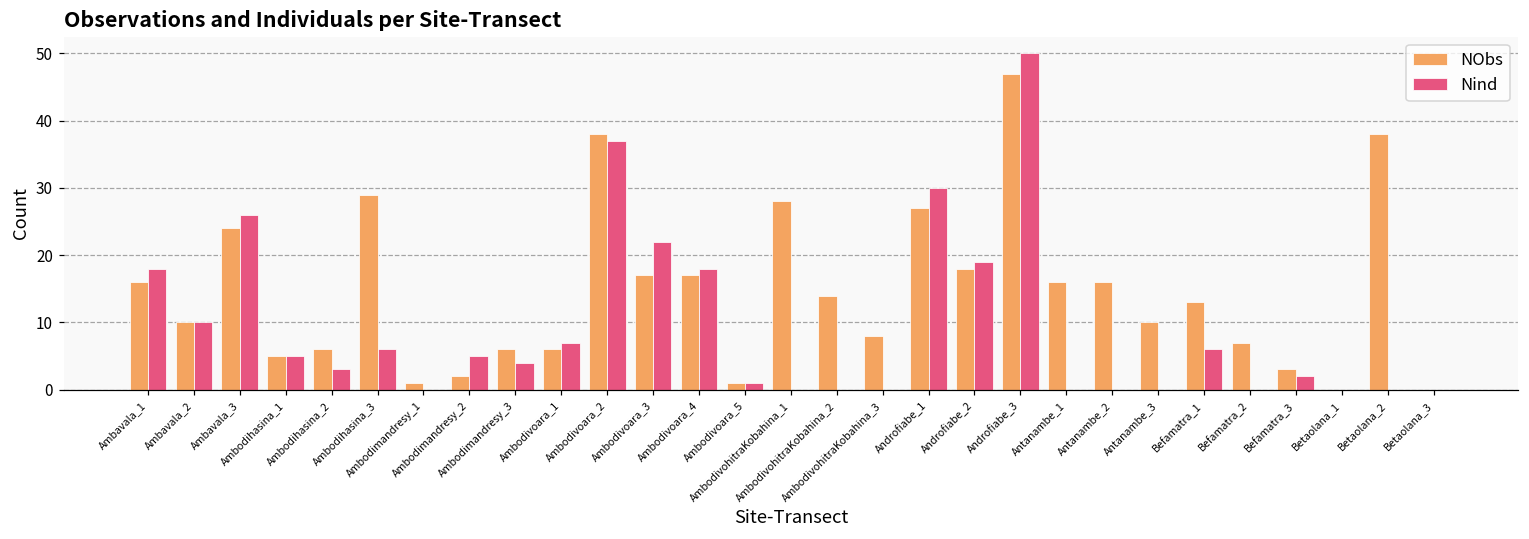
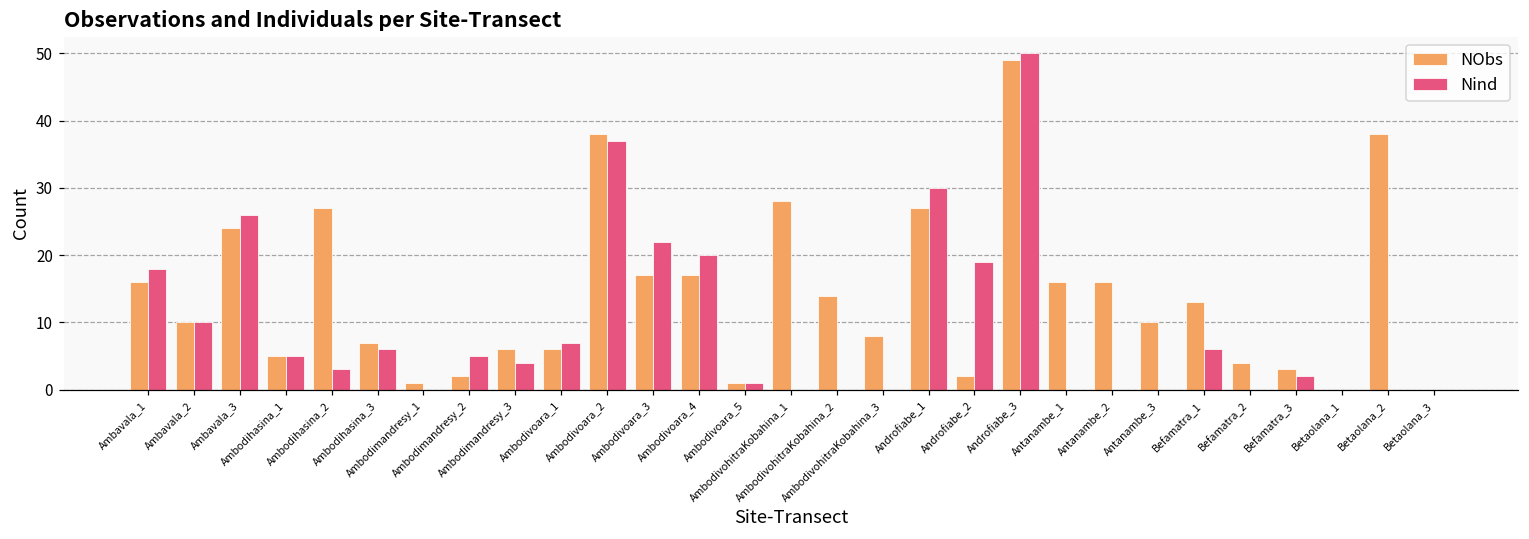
NObs, Ambodihasina_2: 6 -> 27
NObs, Ambodihasina_3: 29 -> 7
Nind, Ambodivoara_4: 18 -> 20
NObs, Androfiabe_2: 18 -> 2
NObs, Androfiabe_3: 47 -> 49
NObs, Befamatra_2: 7 -> 4
